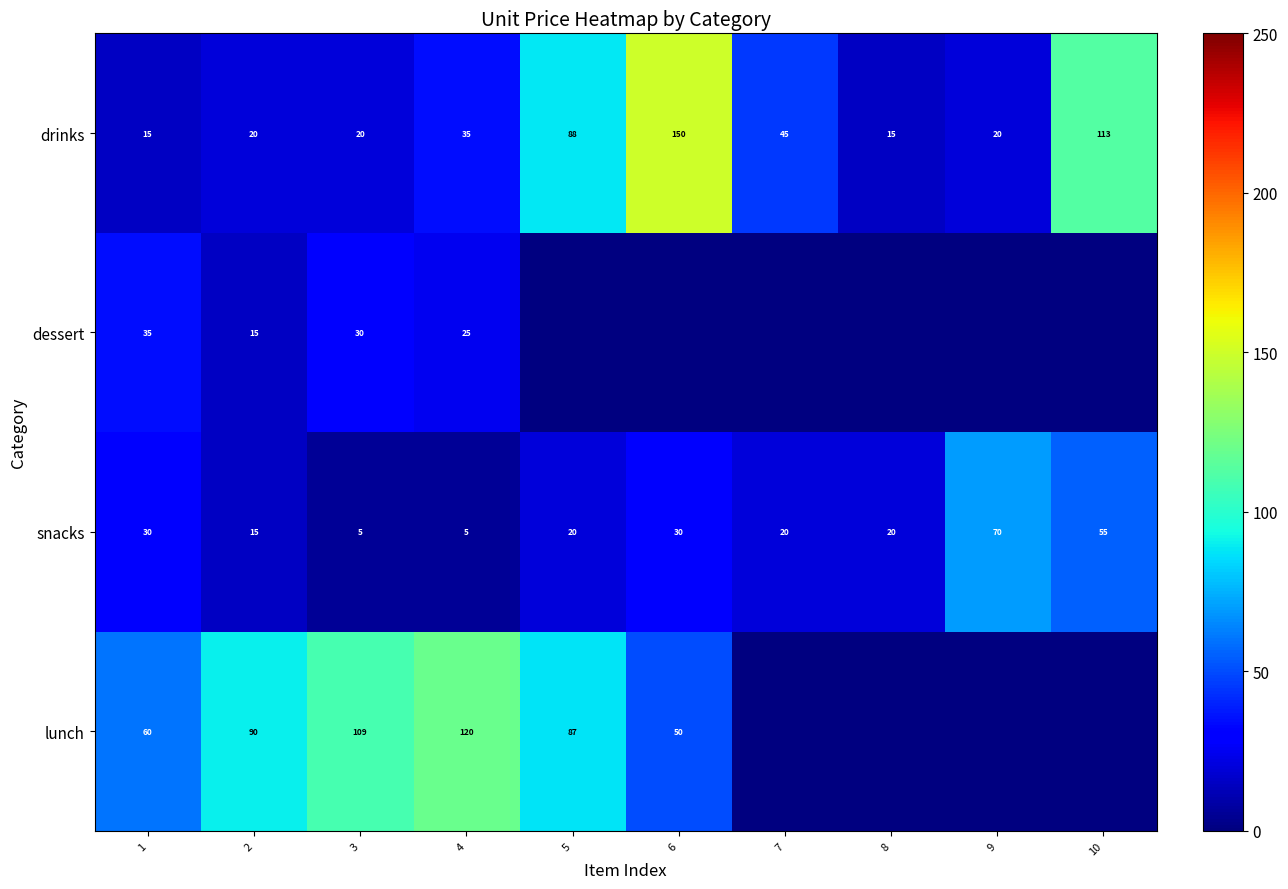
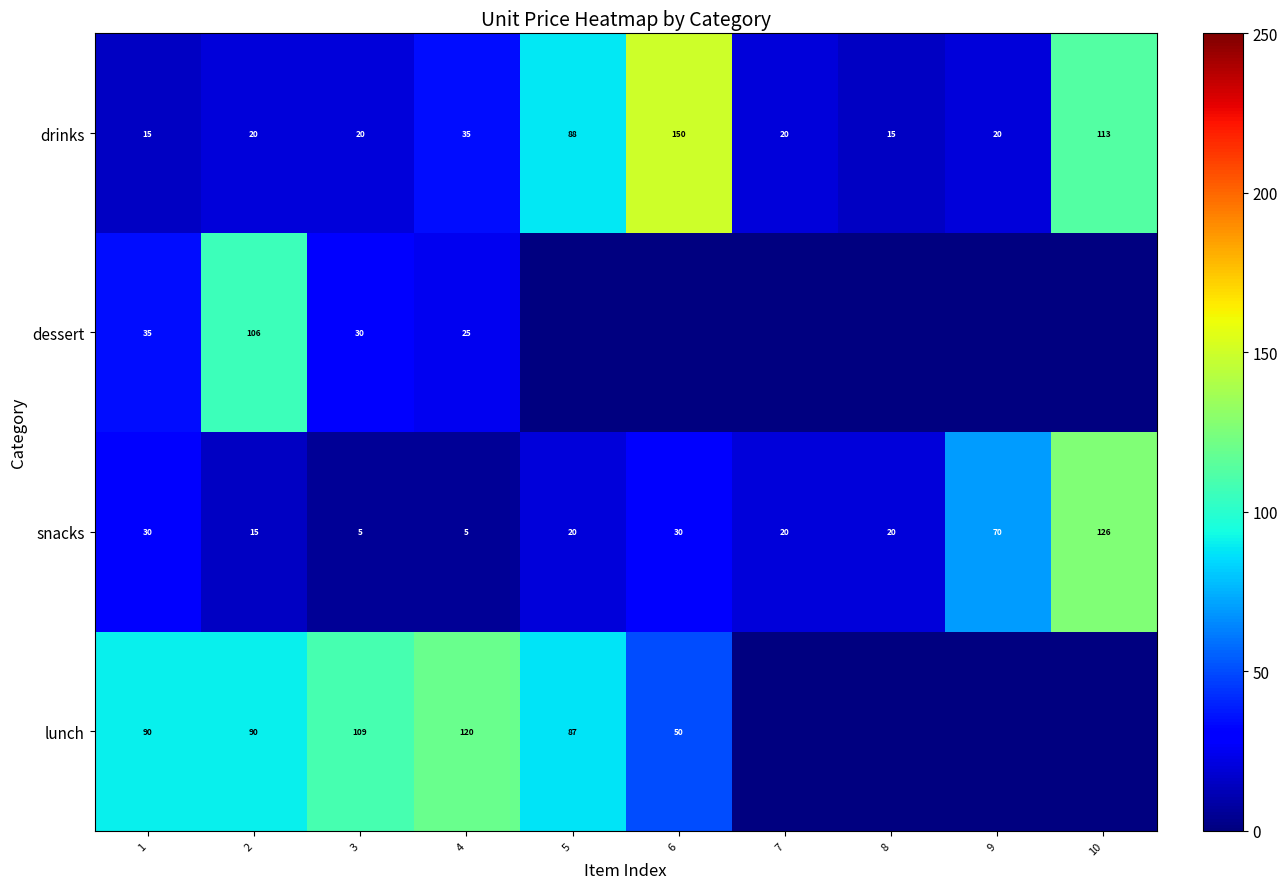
drinks, 7: 45 -> 20
dessert, 2: 15 -> 106
snacks, 10: 55 -> 126
lunch, 1: 60 -> 90
